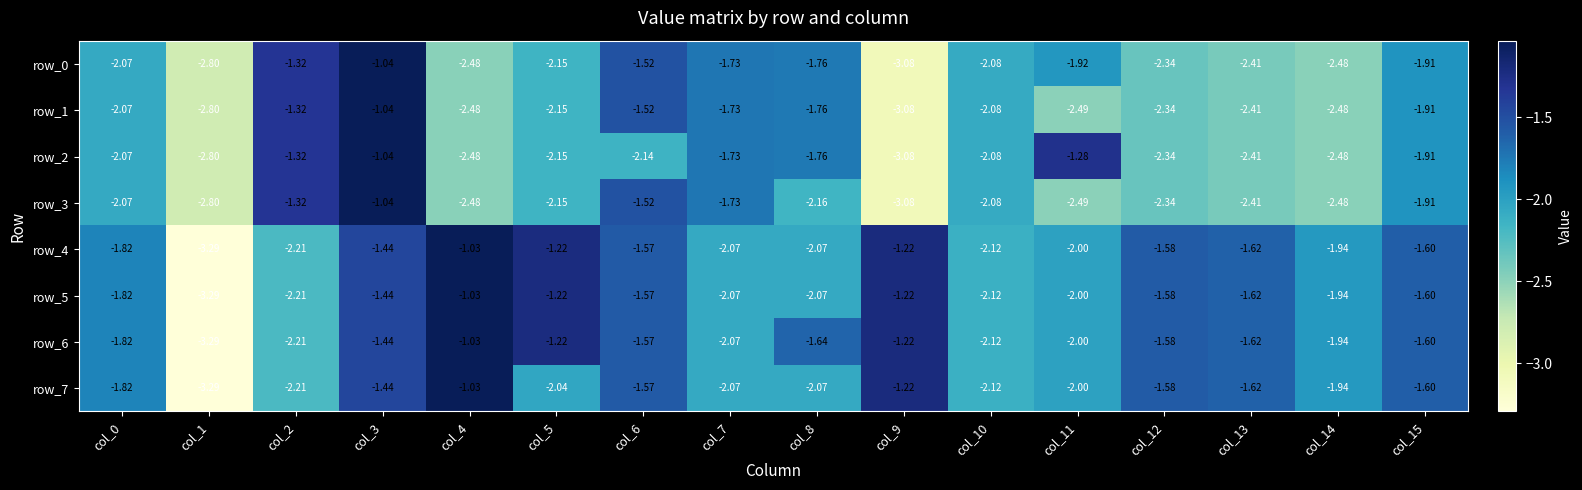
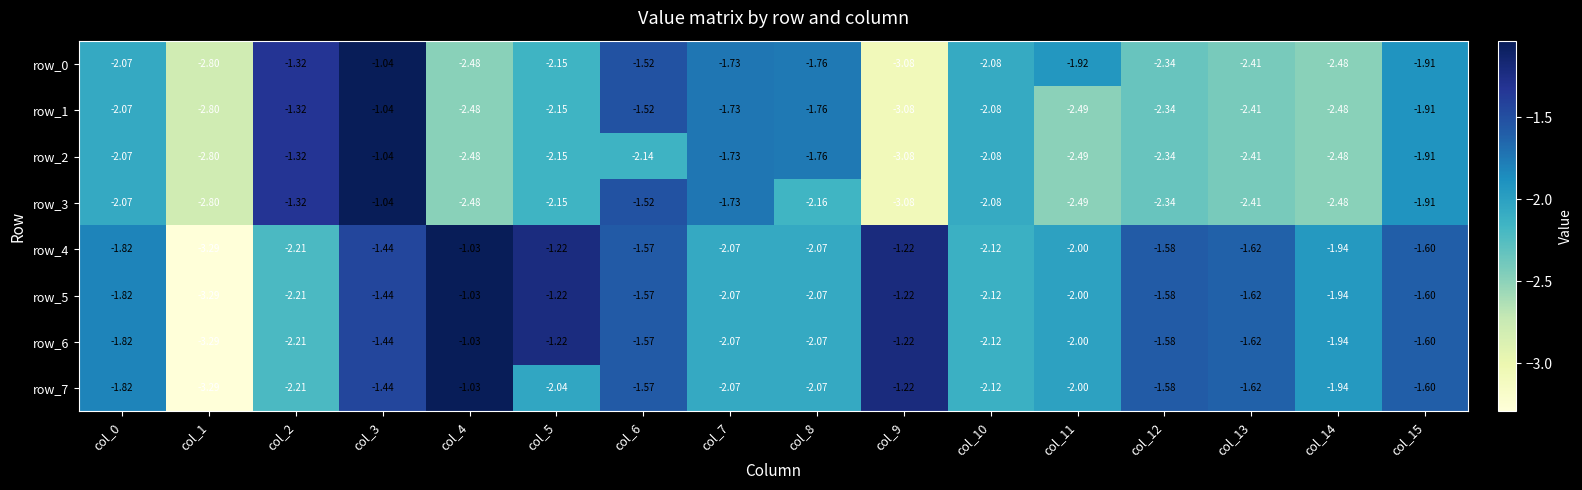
row_2, col_11: -1.28 -> -2.49
row_6, col_8: -1.64 -> -2.07
